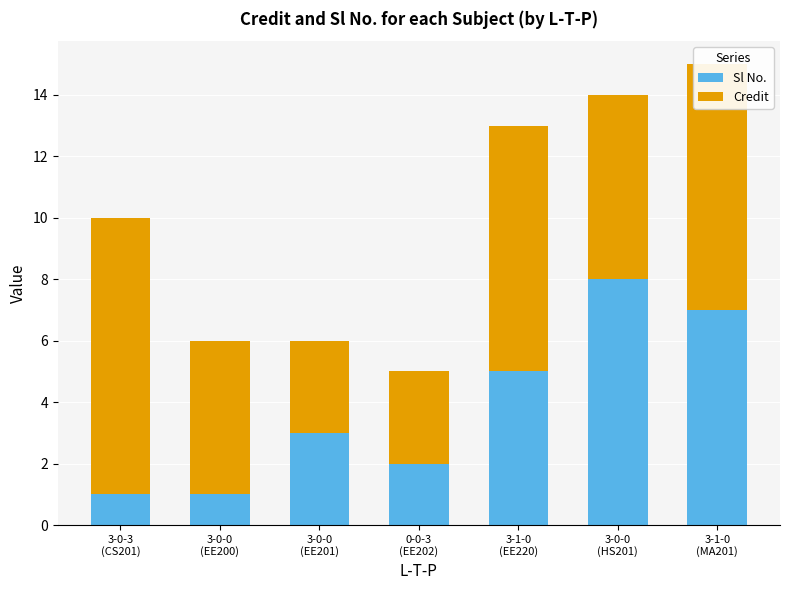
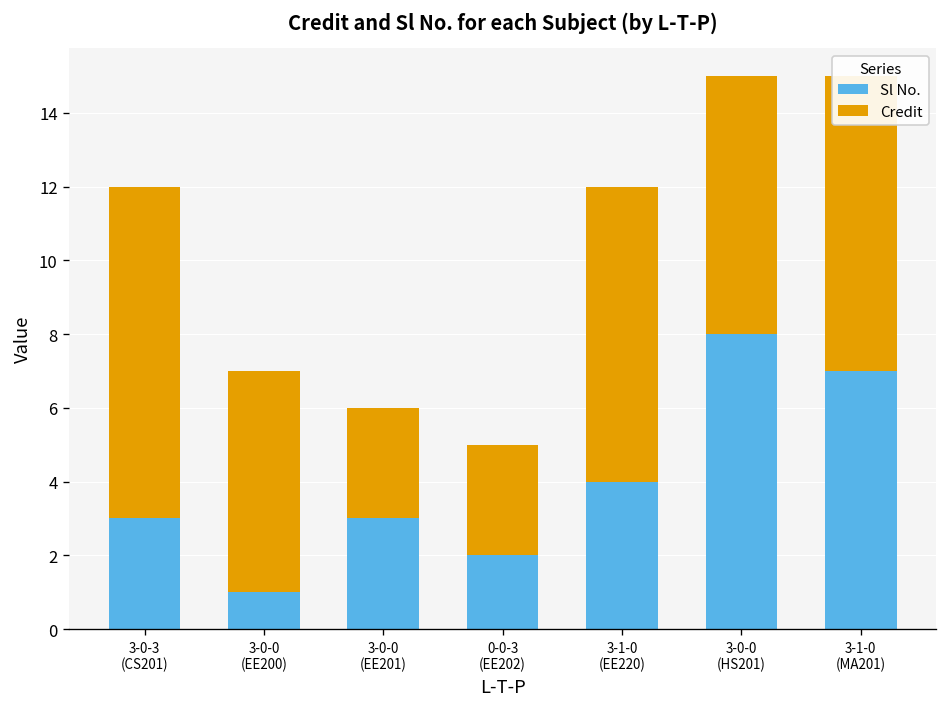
Sl No., 3-0-3 (CS201): 1 -> 3
Credit, 3-0-0 (EE200): 5 -> 6
Sl No., 3-1-0 (EE220): 5 -> 4
Credit, 3-0-0 (HS201): 6 -> 7
